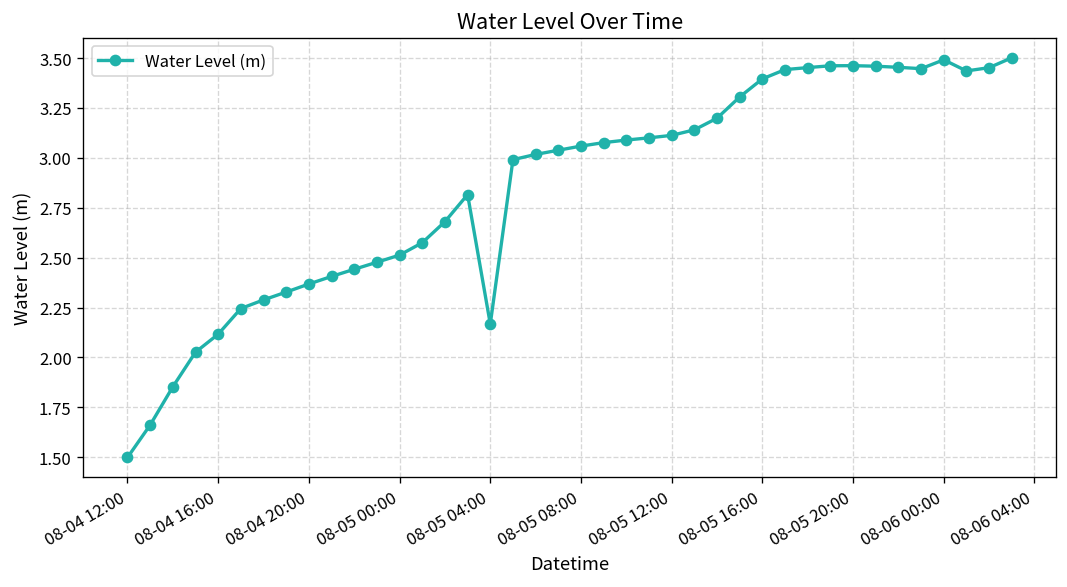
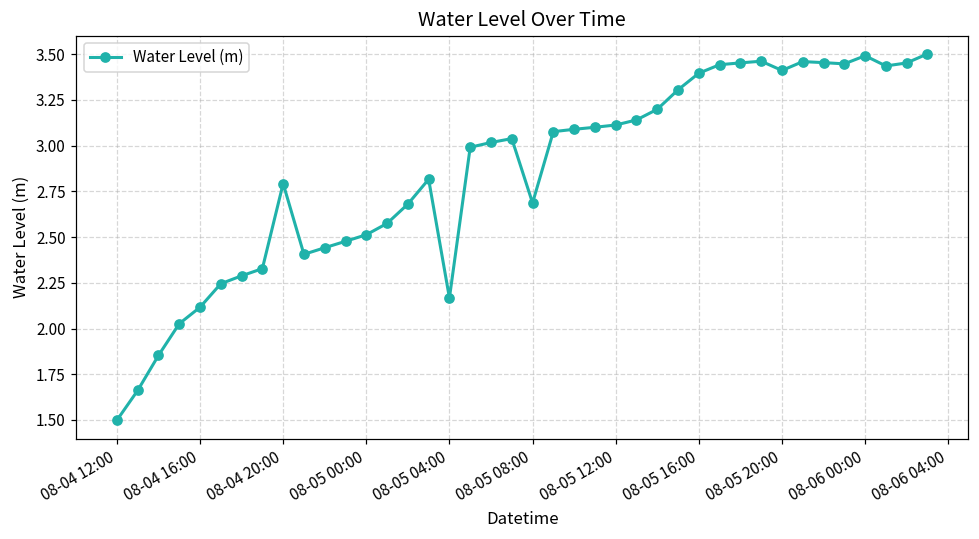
08-04 20:00: 2.37 -> 2.79
08-05 08:00: 3.06 -> 2.69
08-05 20:00: 3.46 -> 3.41
